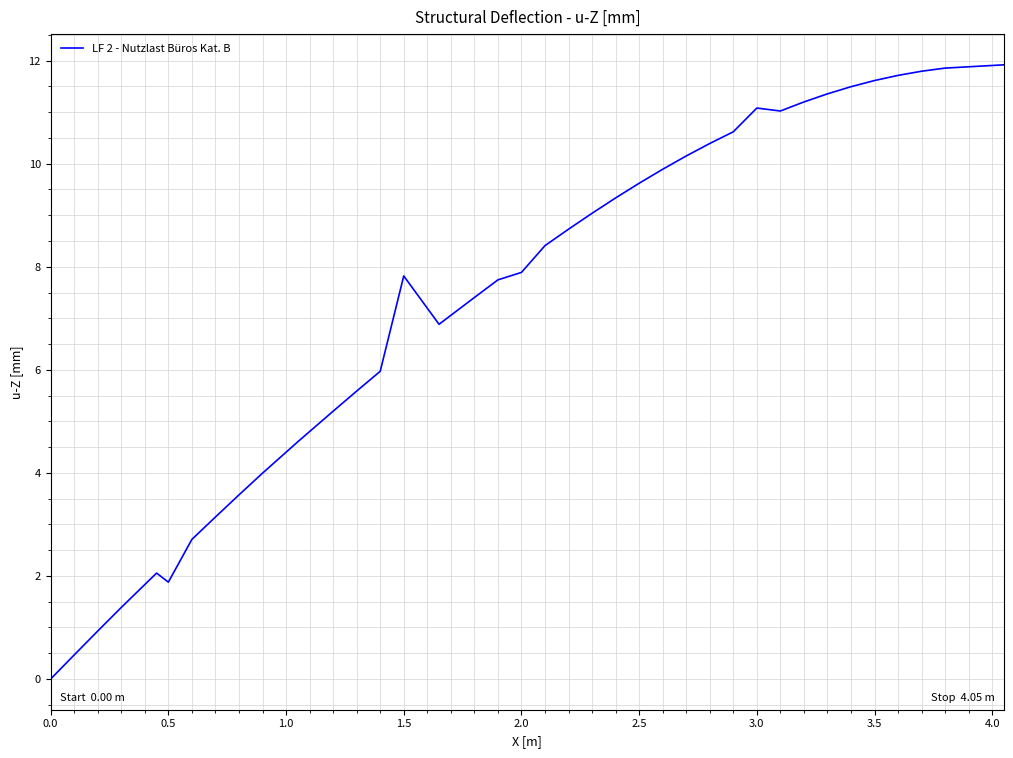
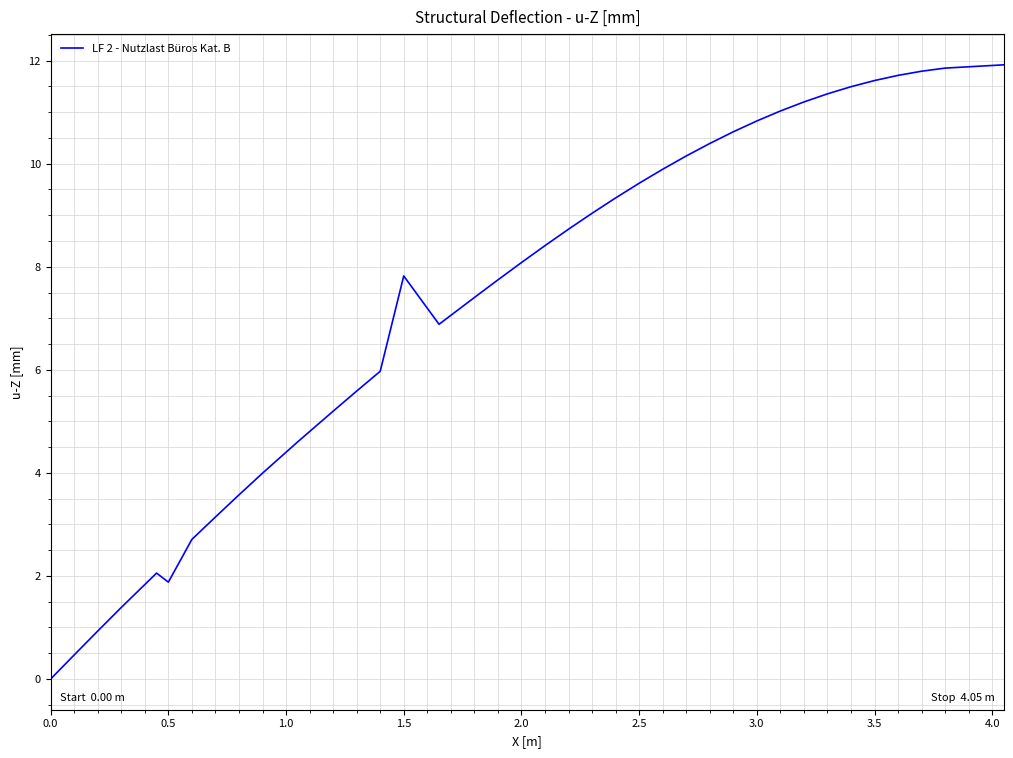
2.0: 7.9 -> 8.1
3.0: 11.1 -> 10.8
